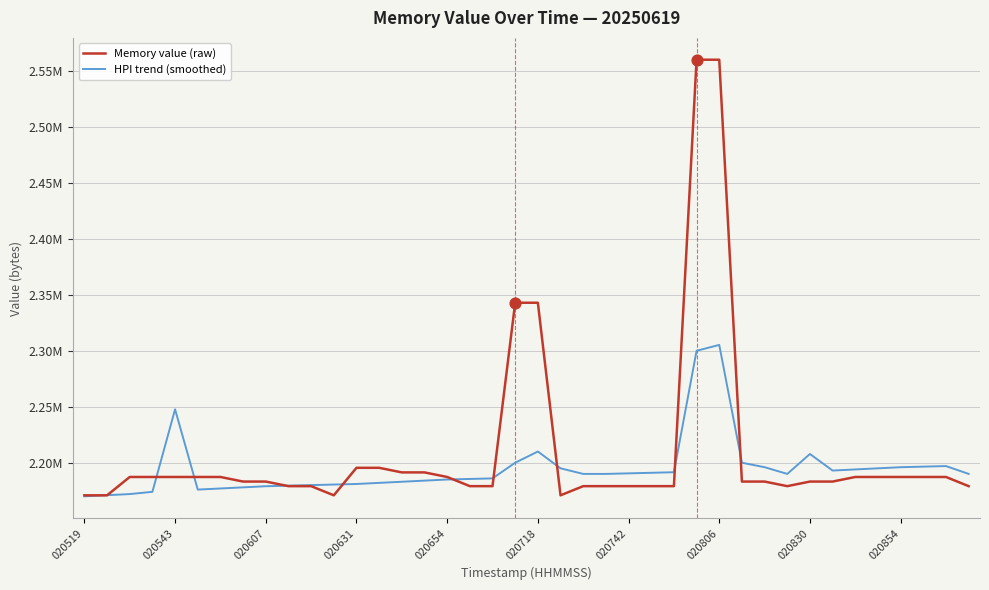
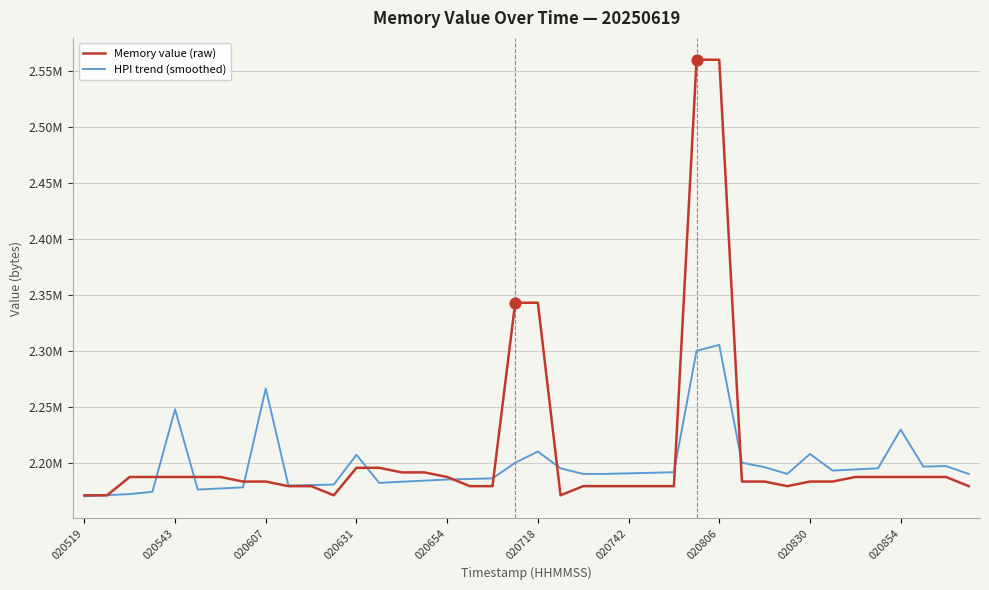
HPI trend (smoothed), 020607: 2179000 -> 2266000
HPI trend (smoothed), 020631: 2181000 -> 2207000
HPI trend (smoothed), 020854: 2196000 -> 2230000
